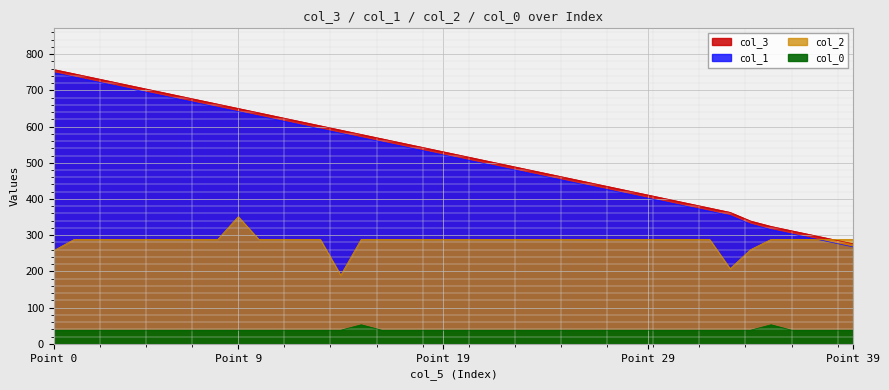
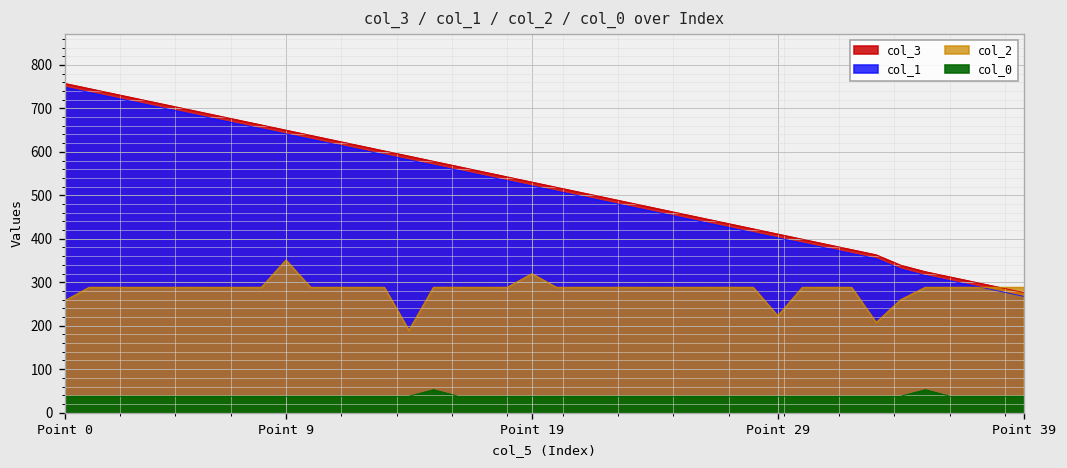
col_2, Point 19: 290 -> 320
col_2, Point 29: 290 -> 220
